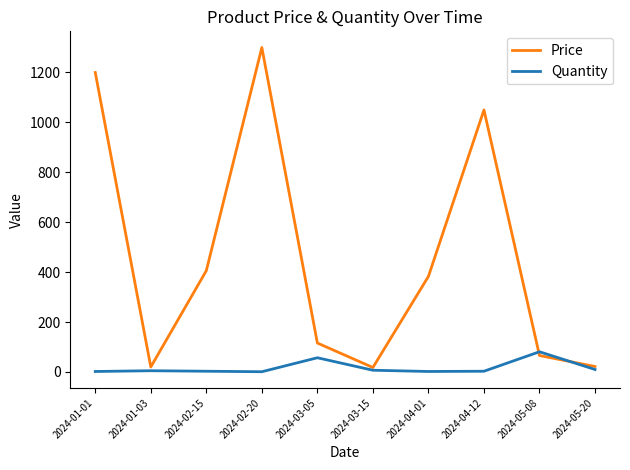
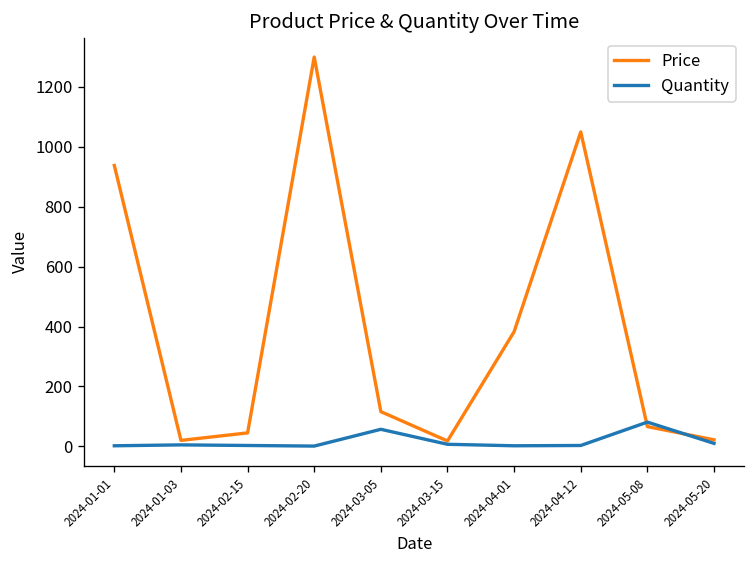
Price, 2024-01-01: 1200 -> 940
Price, 2024-02-15: 410 -> 50
